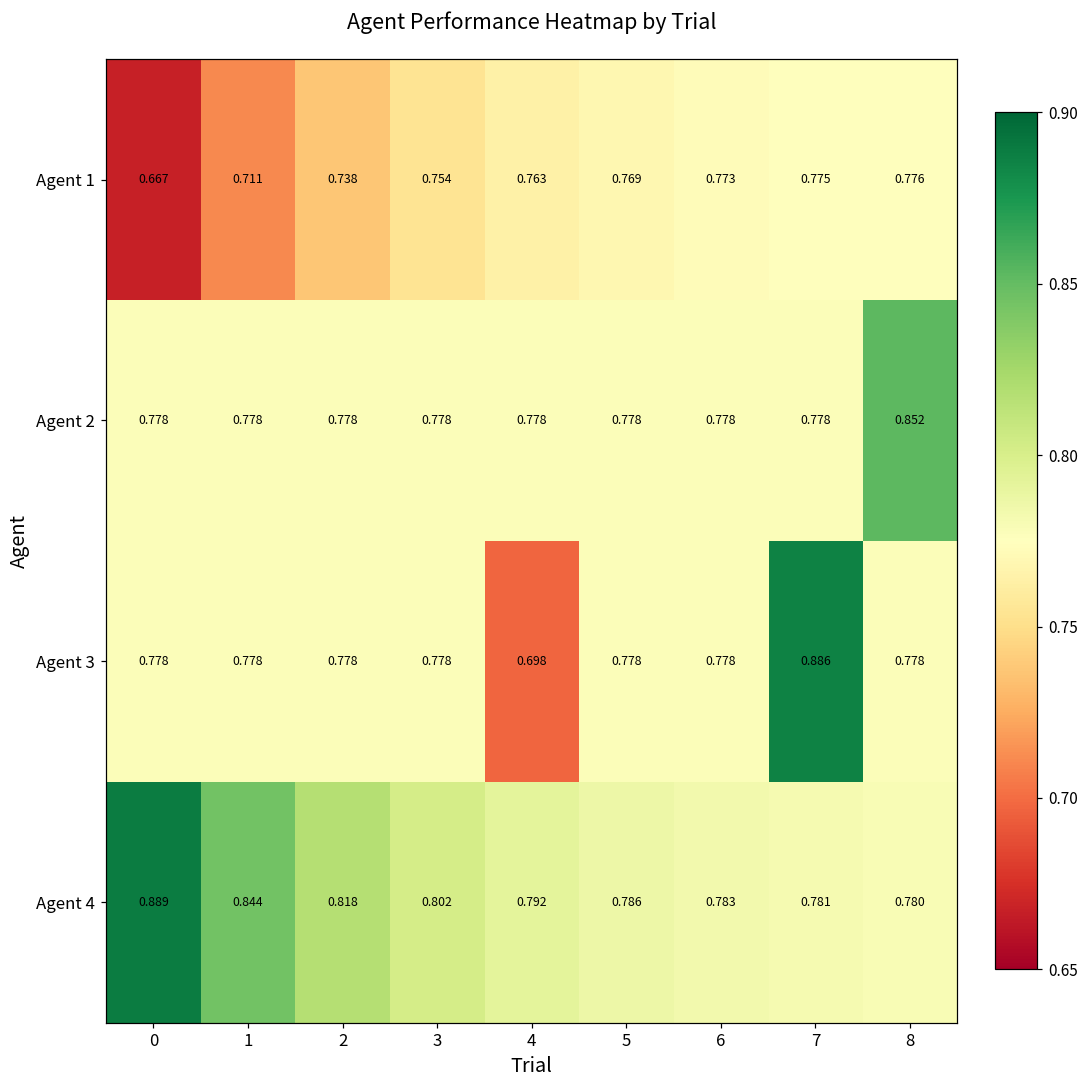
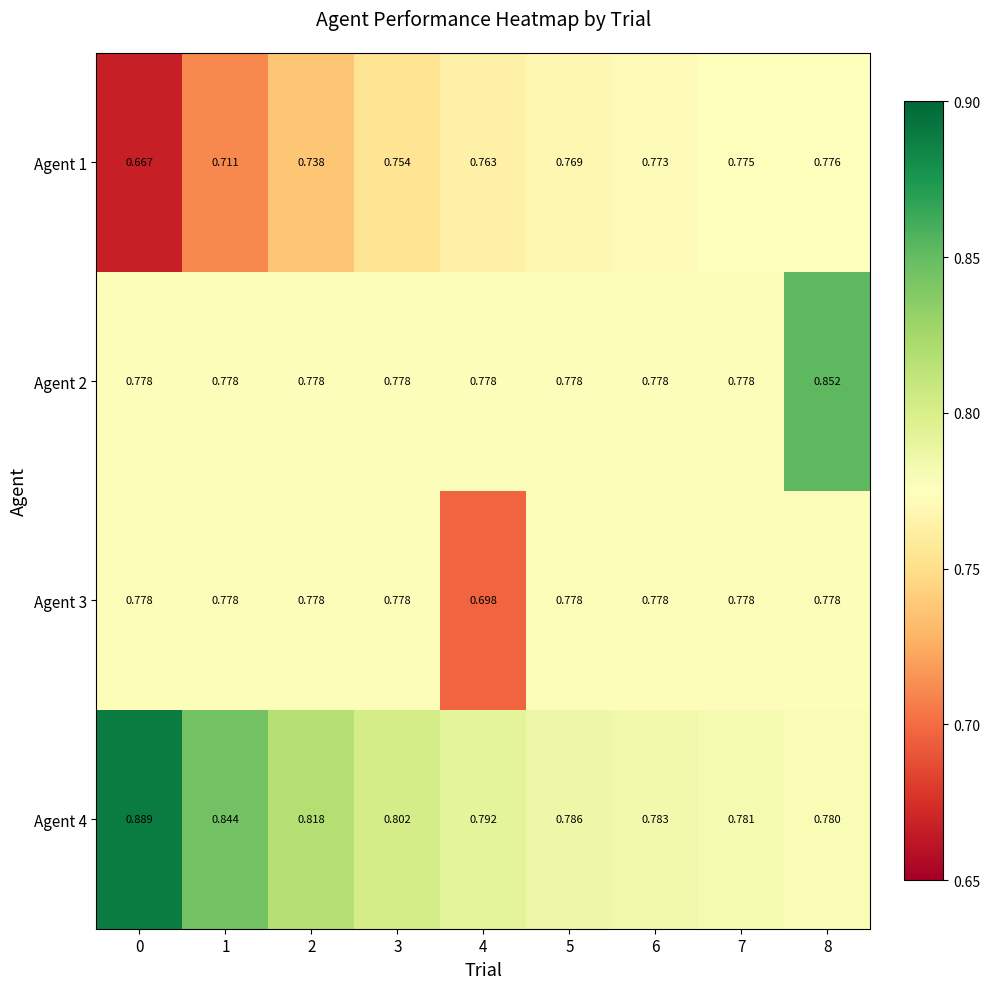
Agent 3, 7: 0.886 -> 0.778
